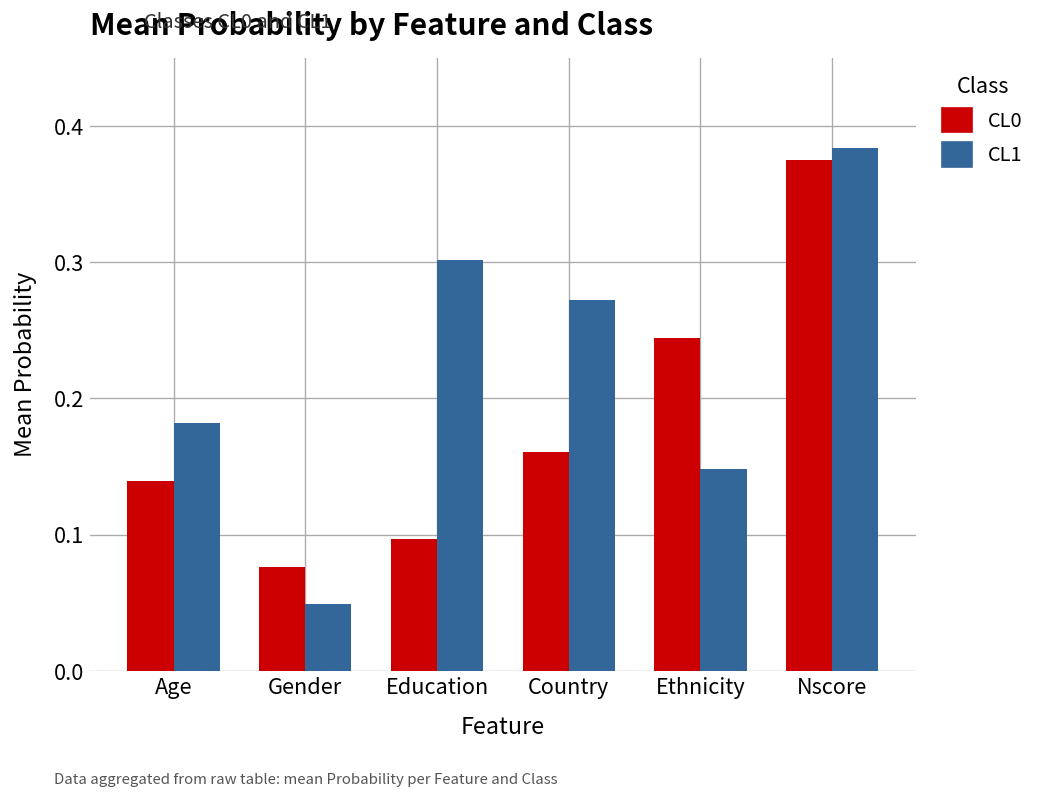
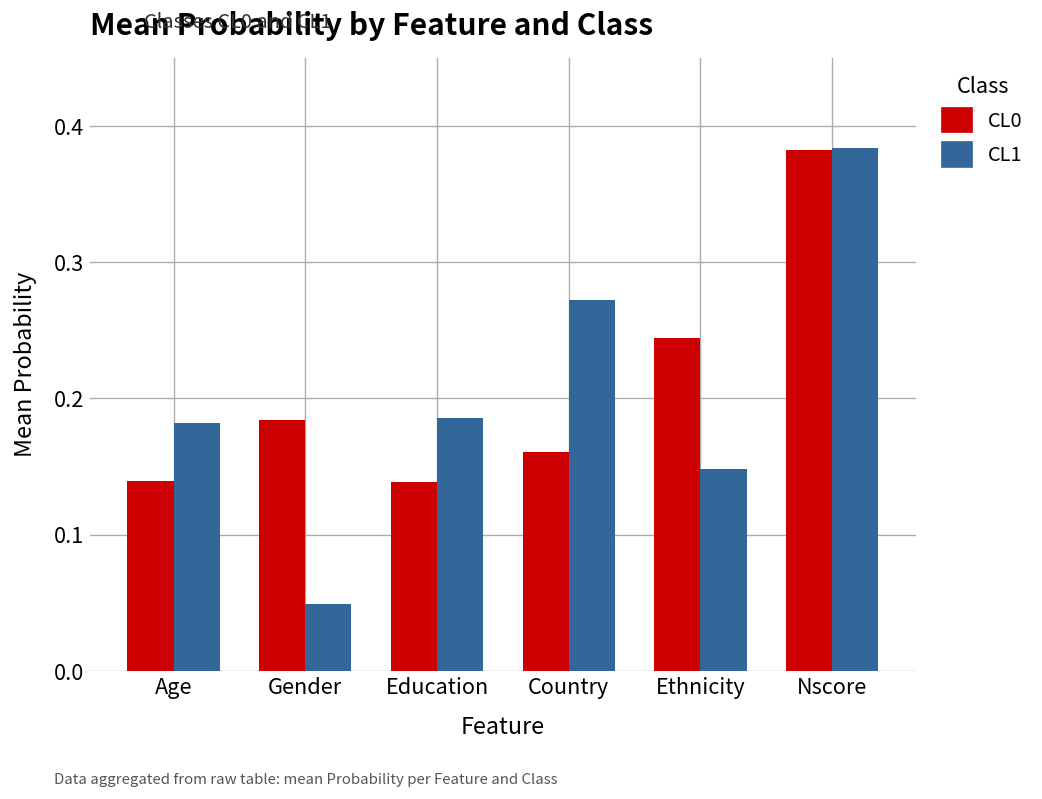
CL0, Gender: 0.076 -> 0.185
CL0, Education: 0.097 -> 0.139
CL1, Education: 0.302 -> 0.185
CL0, Nscore: 0.375 -> 0.382
